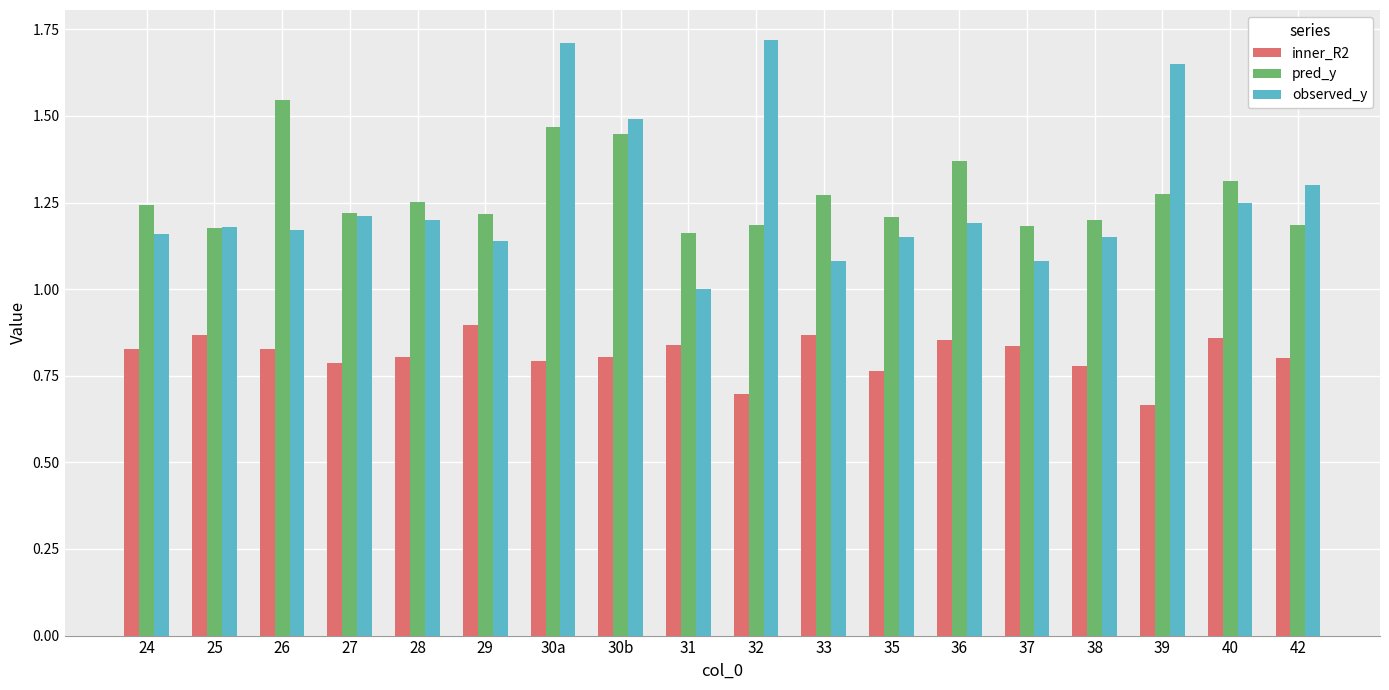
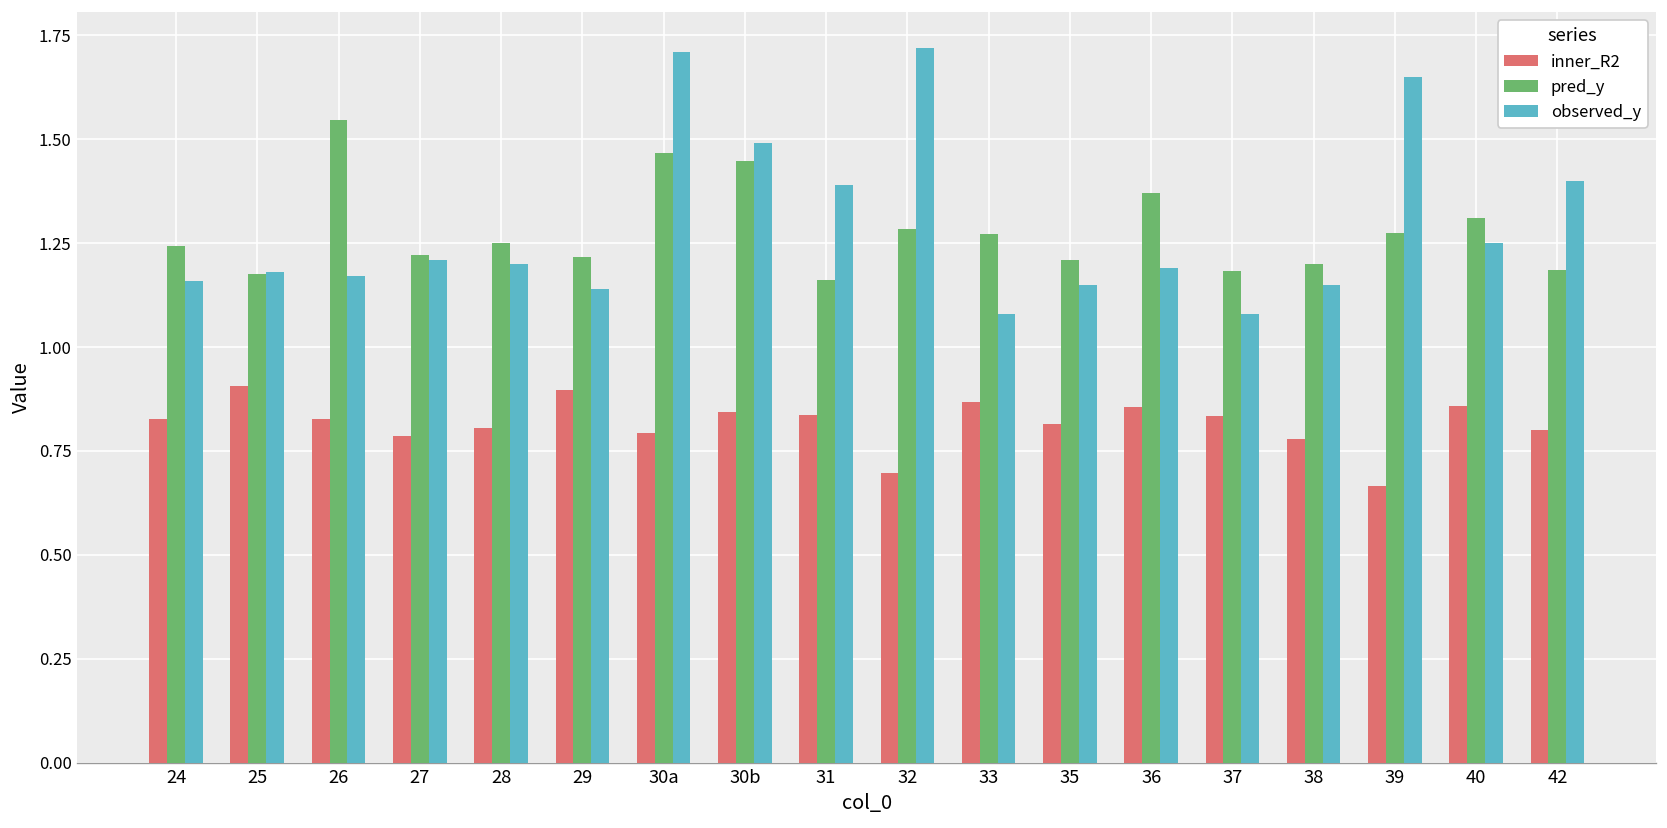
inner_R2, 25: 0.87 -> 0.91
inner_R2, 30b: 0.80 -> 0.84
observed_y, 31: 1.00 -> 1.39
pred_y, 32: 1.18 -> 1.28
inner_R2, 35: 0.77 -> 0.81
observed_y, 42: 1.3 -> 1.4
